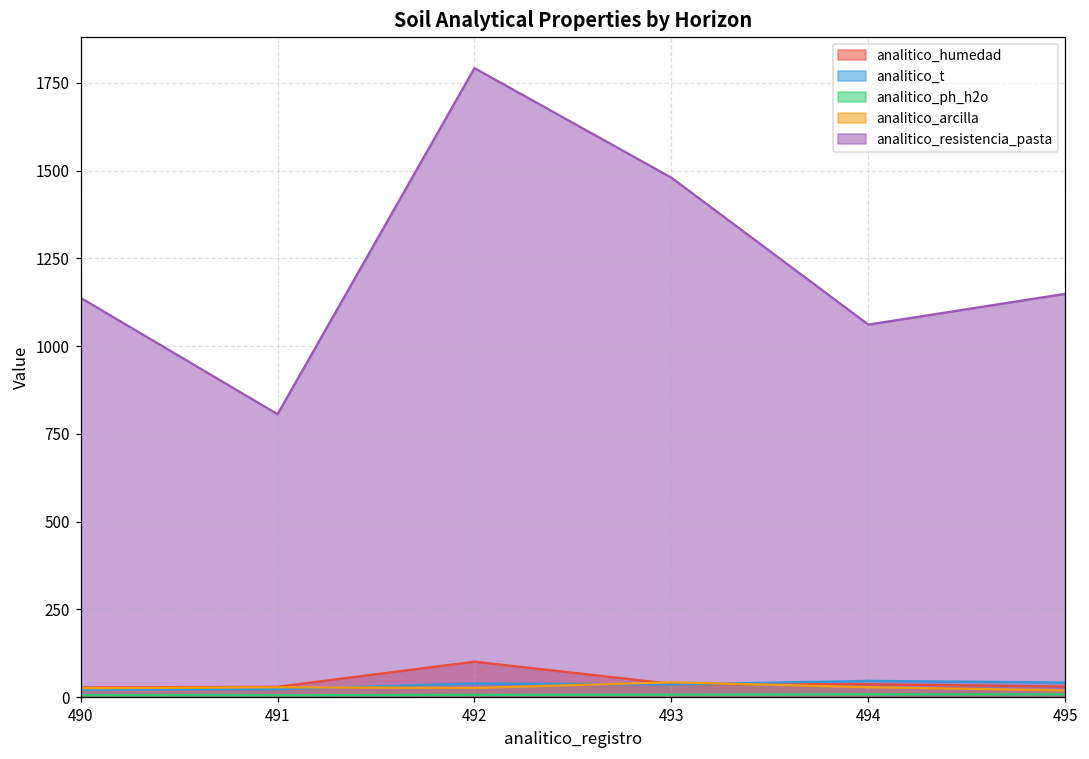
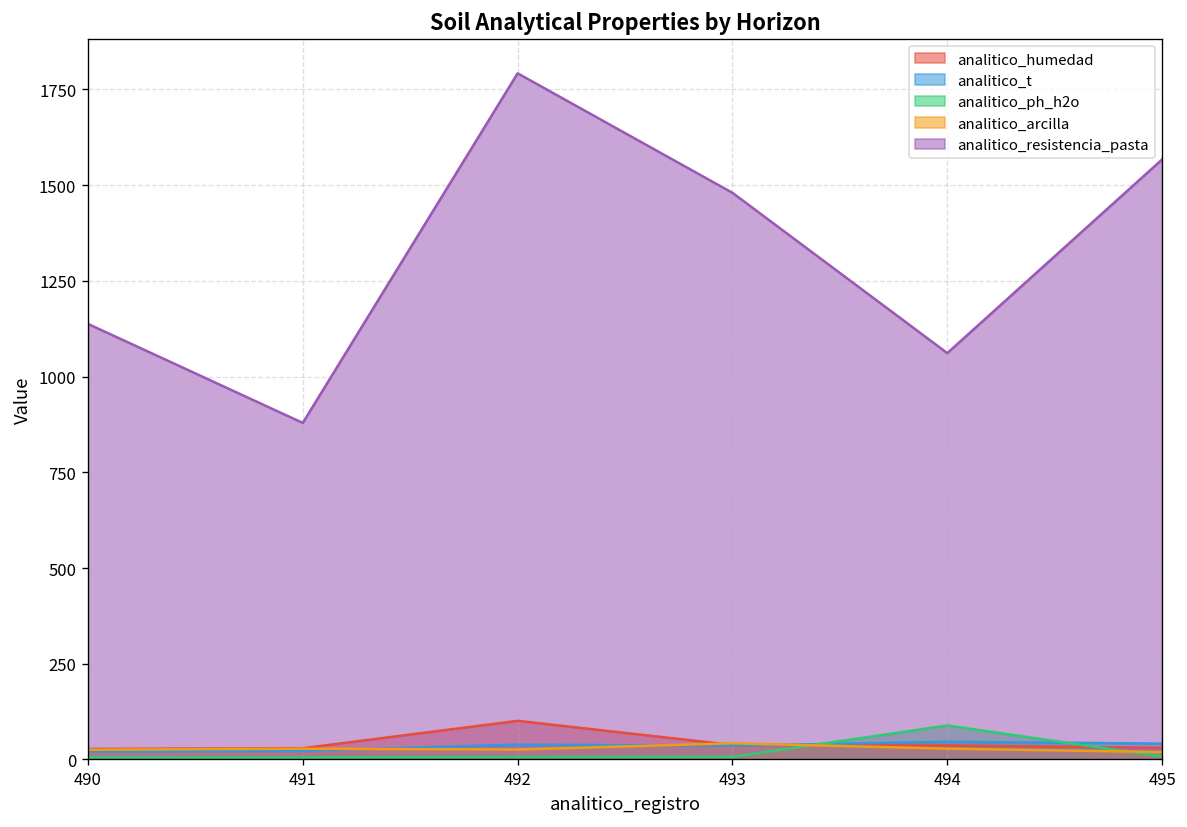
analitico_resistencia_pasta, 491: 810 -> 880
analitico_ph_h2o, 494: 10 -> 90
analitico_resistencia_pasta, 495: 1150 -> 1570
